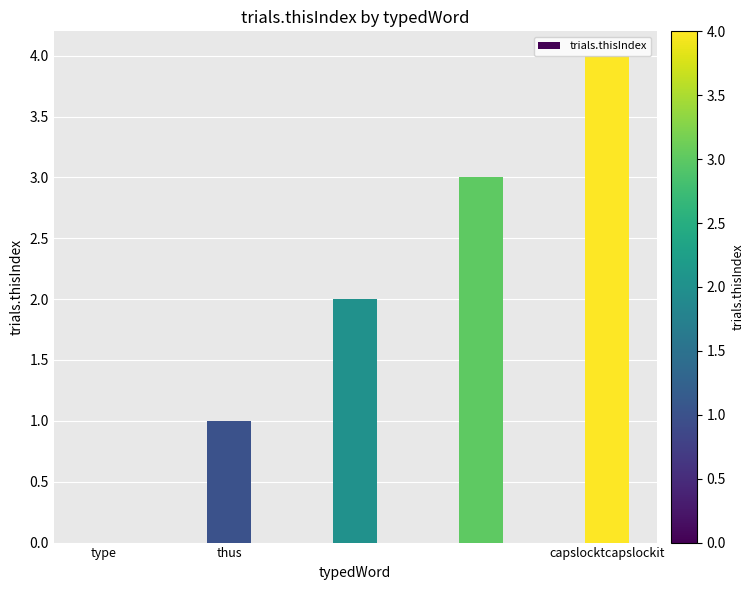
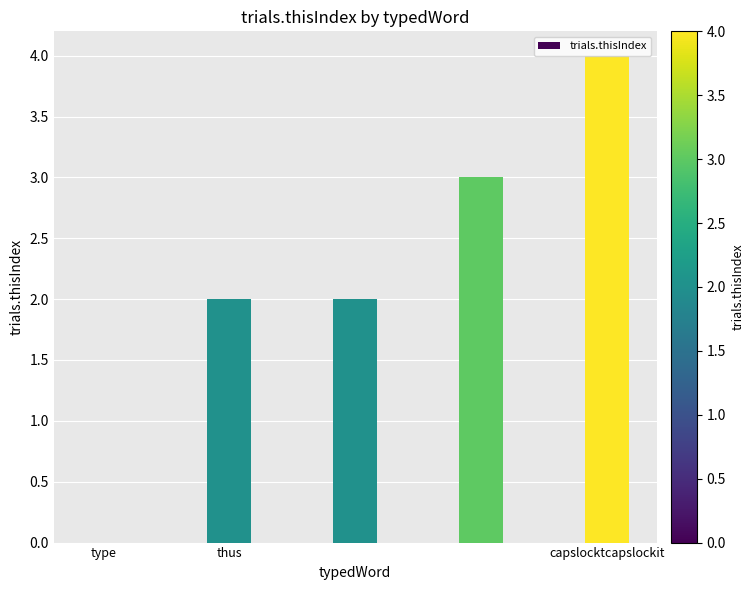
thus: 1 -> 2
